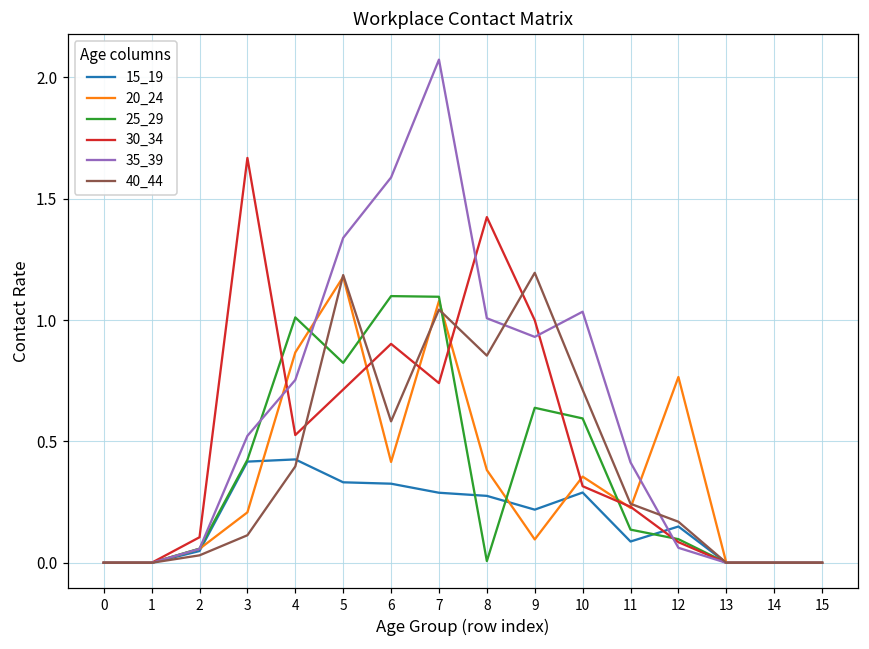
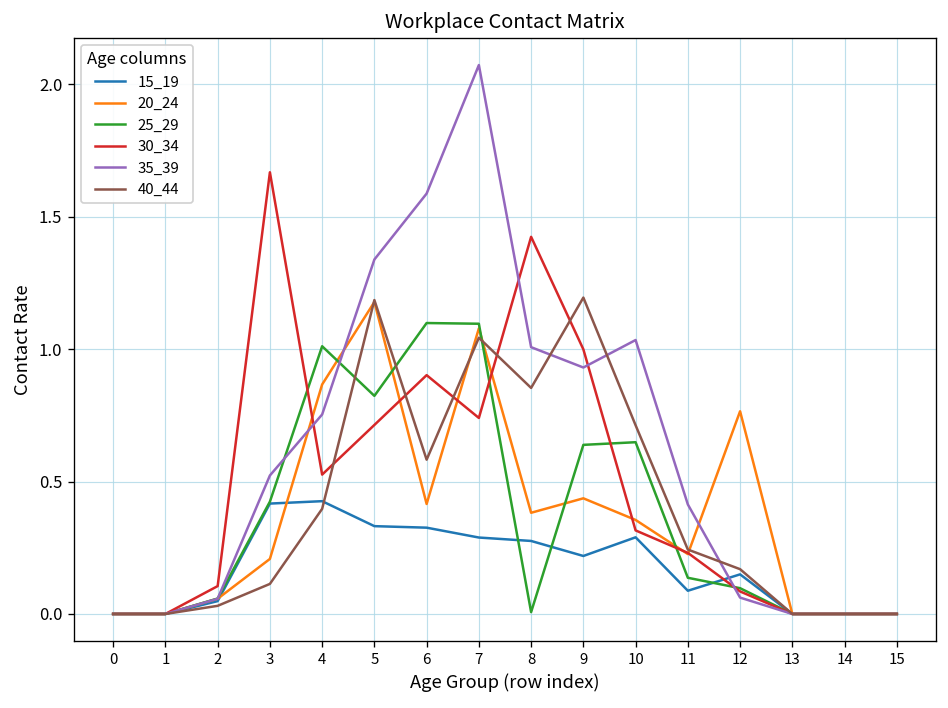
20_24, 9: 0.10 -> 0.44
25_29, 10: 0.59 -> 0.65
